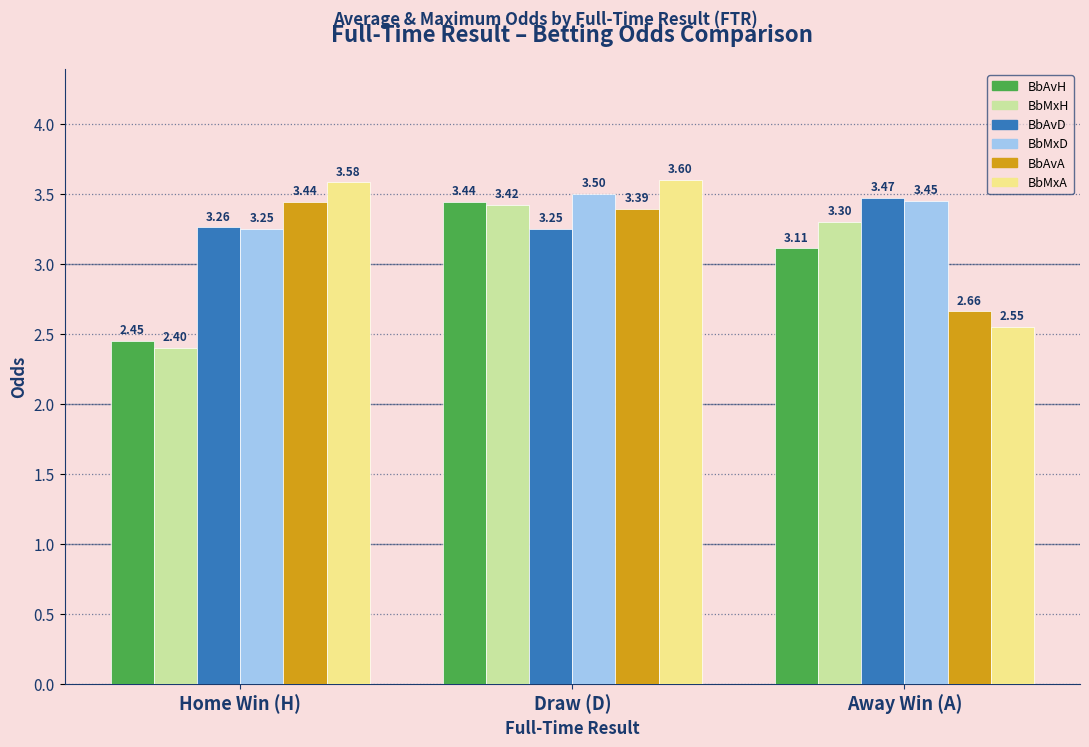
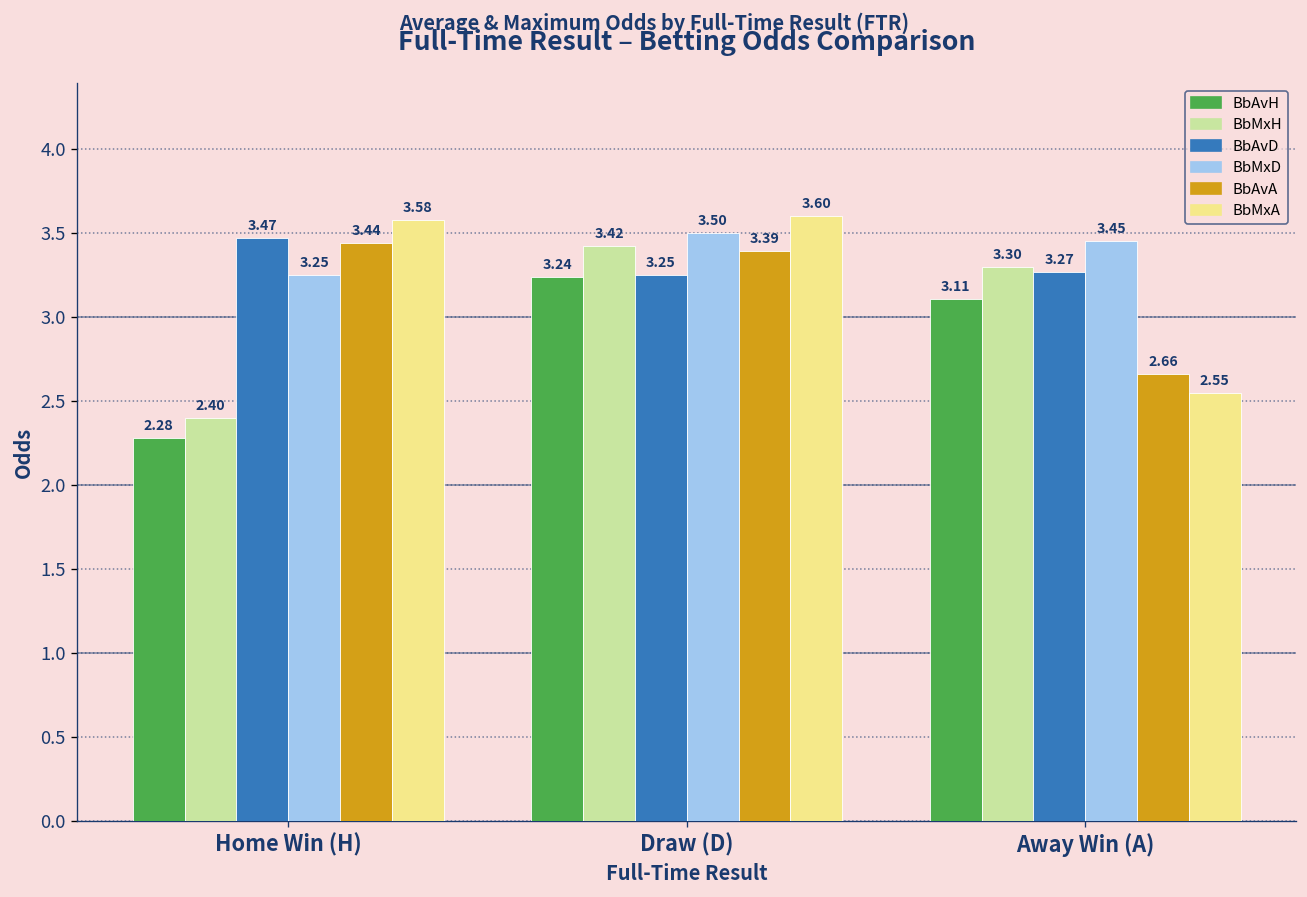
BbAvH, Home Win (H): 2.45 -> 2.28
BbAvD, Home Win (H): 3.26 -> 3.47
BbAvH, Draw (D): 3.44 -> 3.24
BbAvD, Away Win (A): 3.47 -> 3.27
